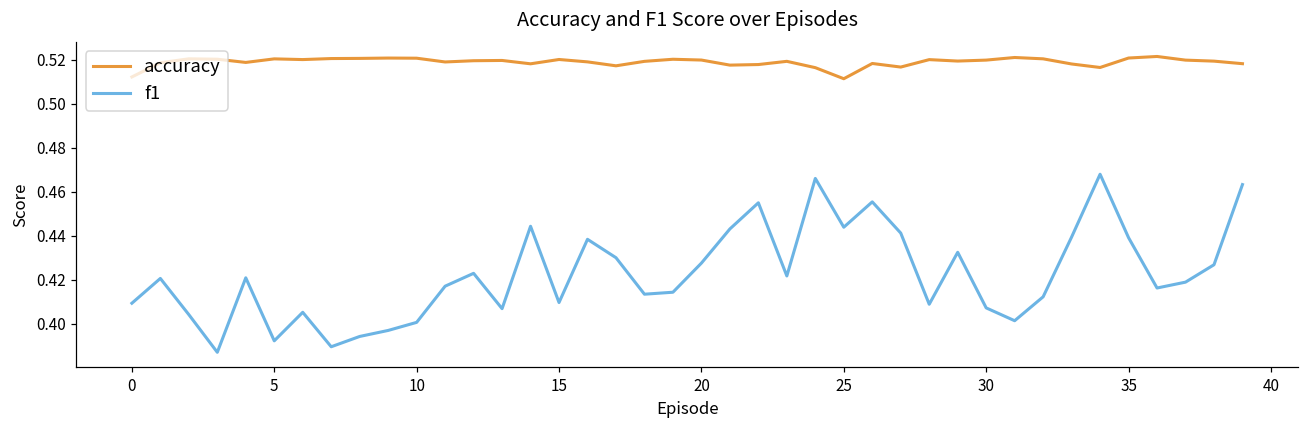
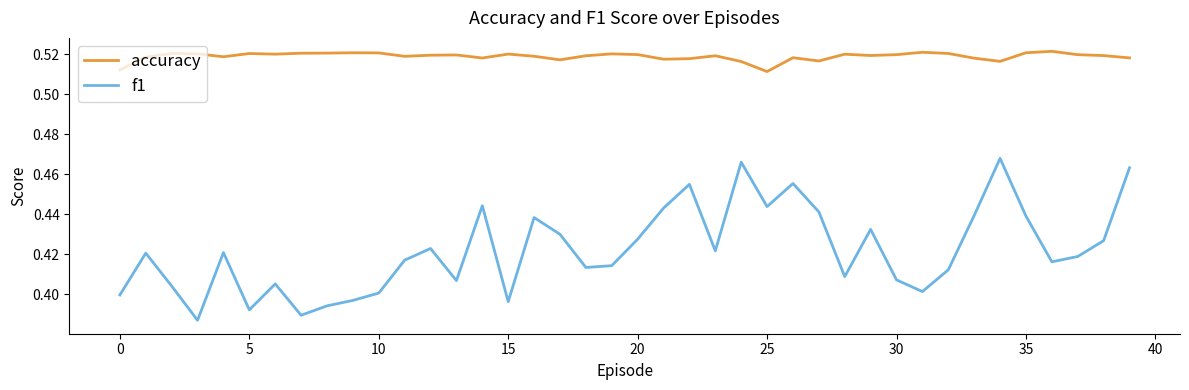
f1, 0: 0.409 -> 0.400
f1, 15: 0.410 -> 0.396
